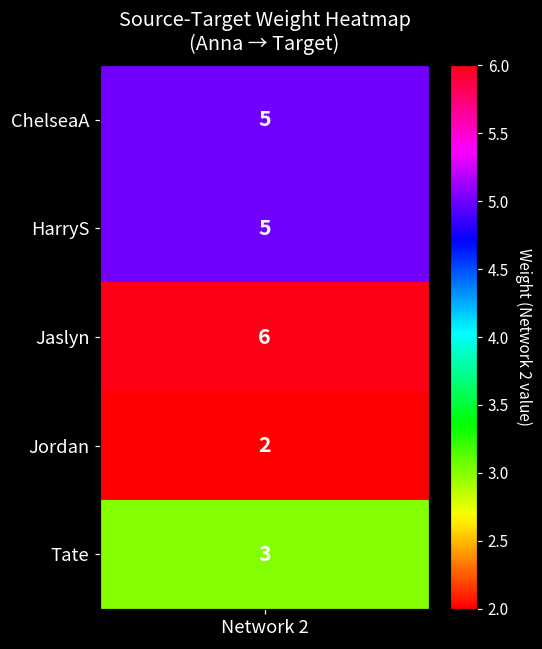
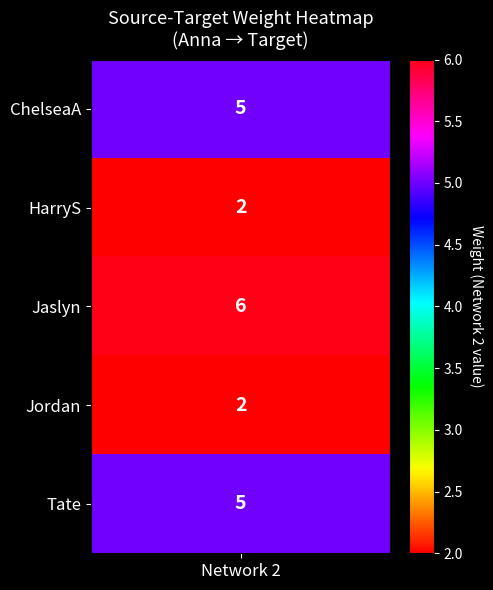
HarryS, Network 2: 5 -> 2
Tate, Network 2: 3 -> 5
